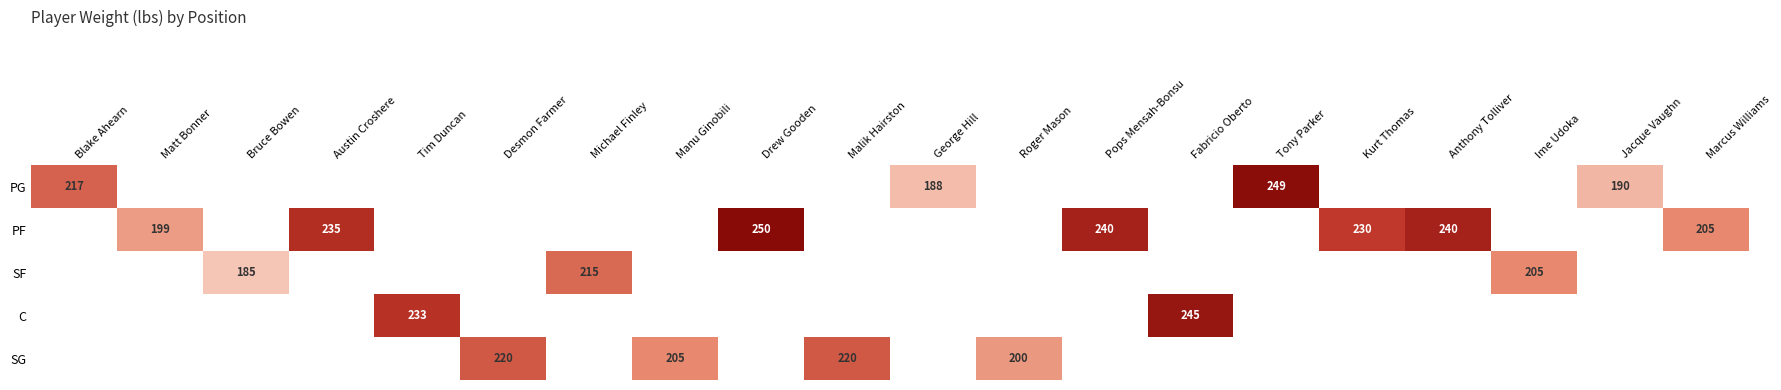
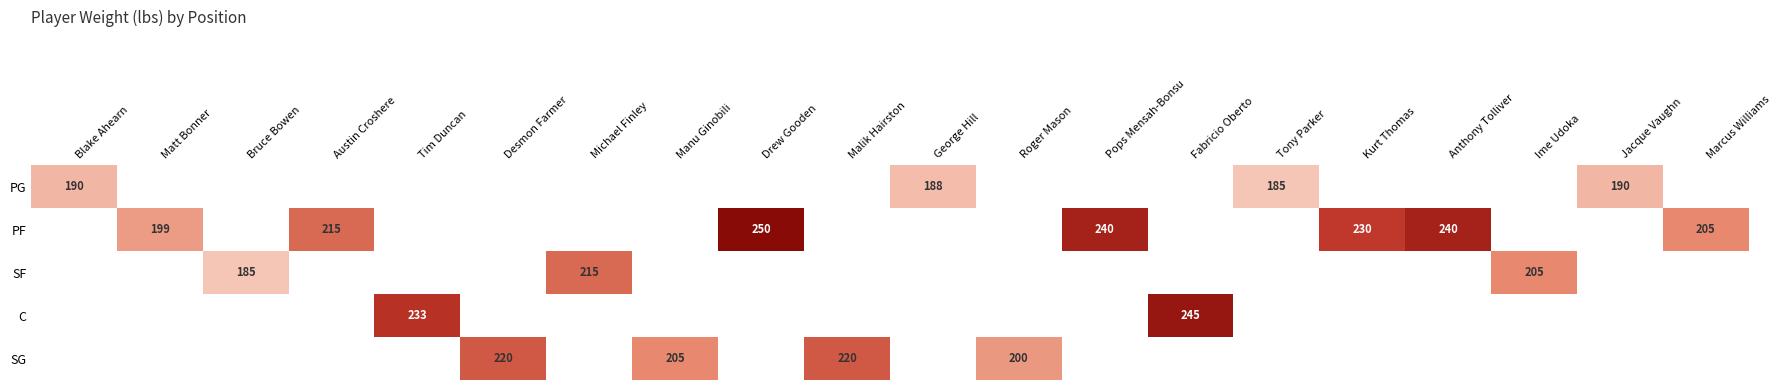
PG, Blake Ahearn: 217 -> 190
PG, Tony Parker: 249 -> 185
PF, Austin Croshere: 235 -> 215
